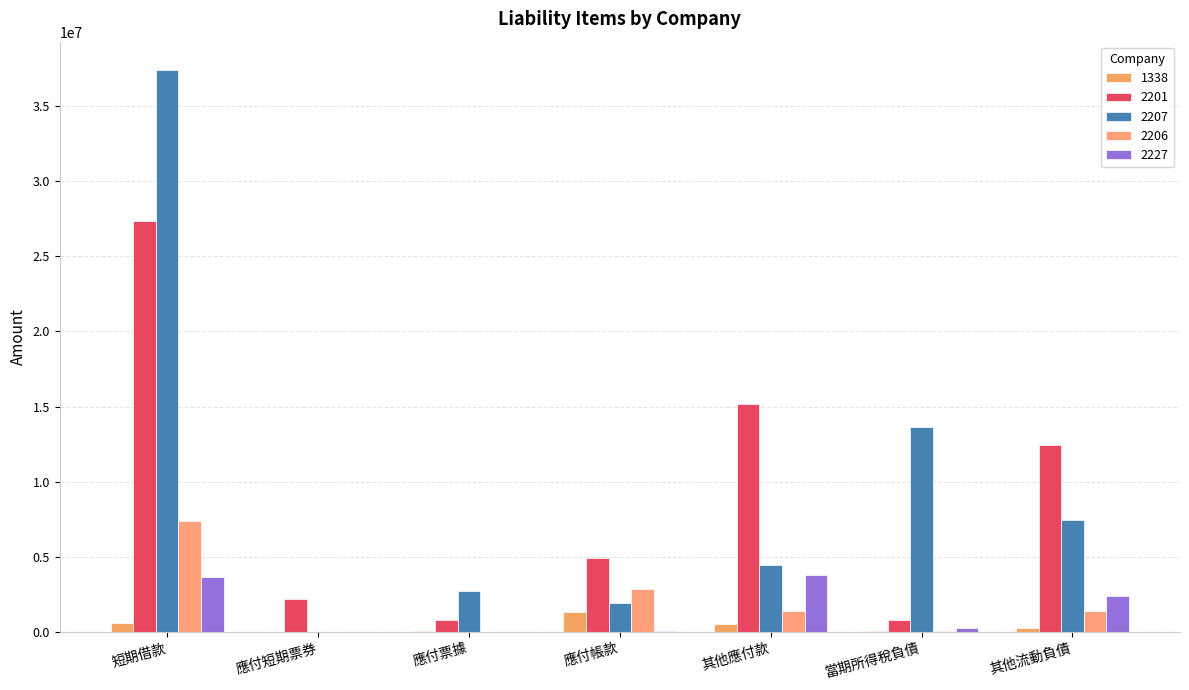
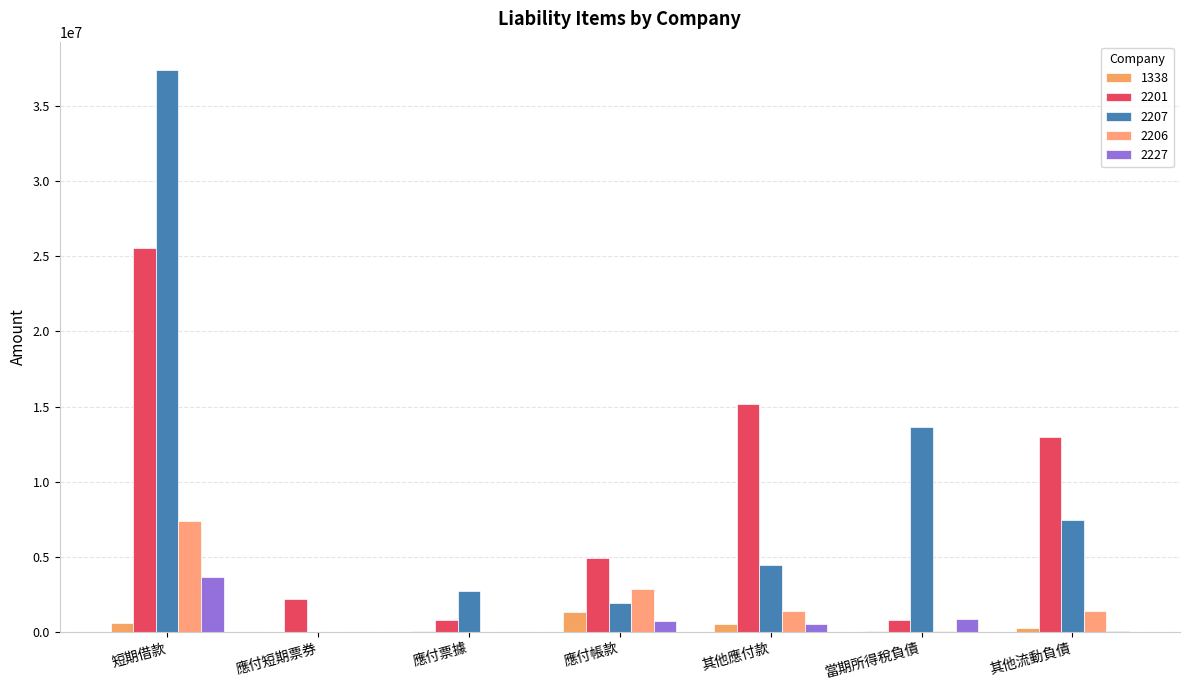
2201, 短期借款: 27400000 -> 25500000
2227, 應付帳款: 100000 -> 700000
2227, 其他應付款: 3800000 -> 500000
2227, 當期所得稅負債: 300000 -> 900000
2201, 其他流動負債: 12400000 -> 13000000
2227, 其他流動負債: 2400000 -> 0
